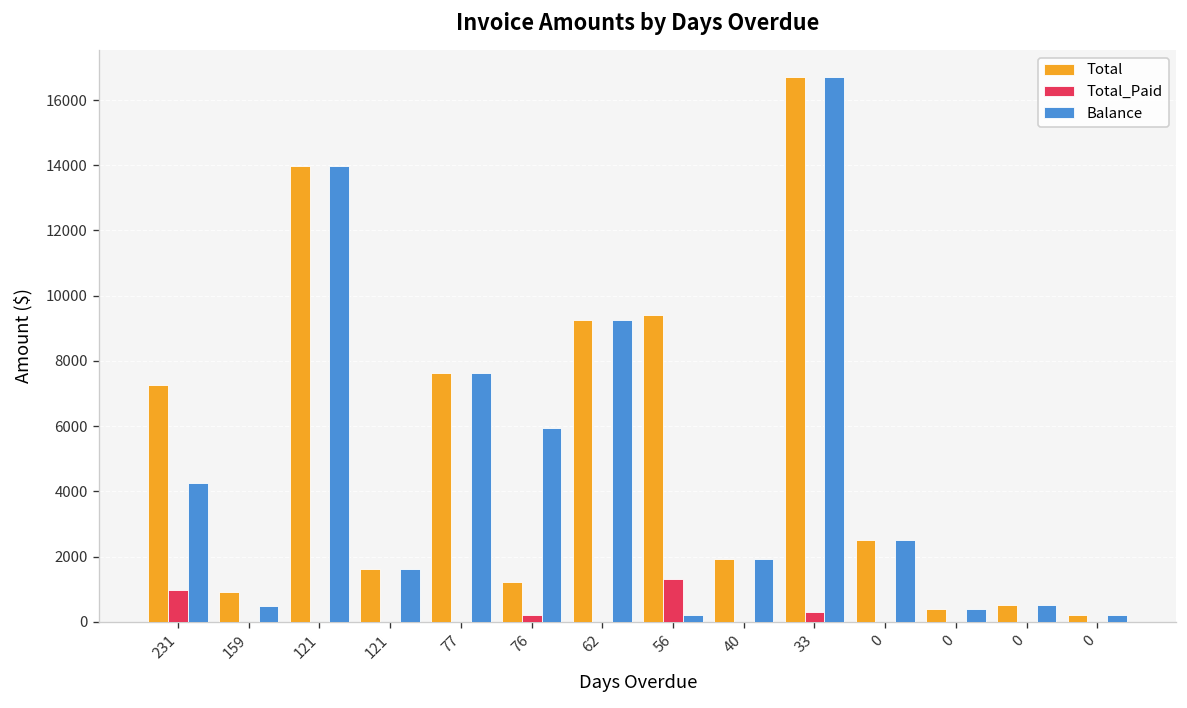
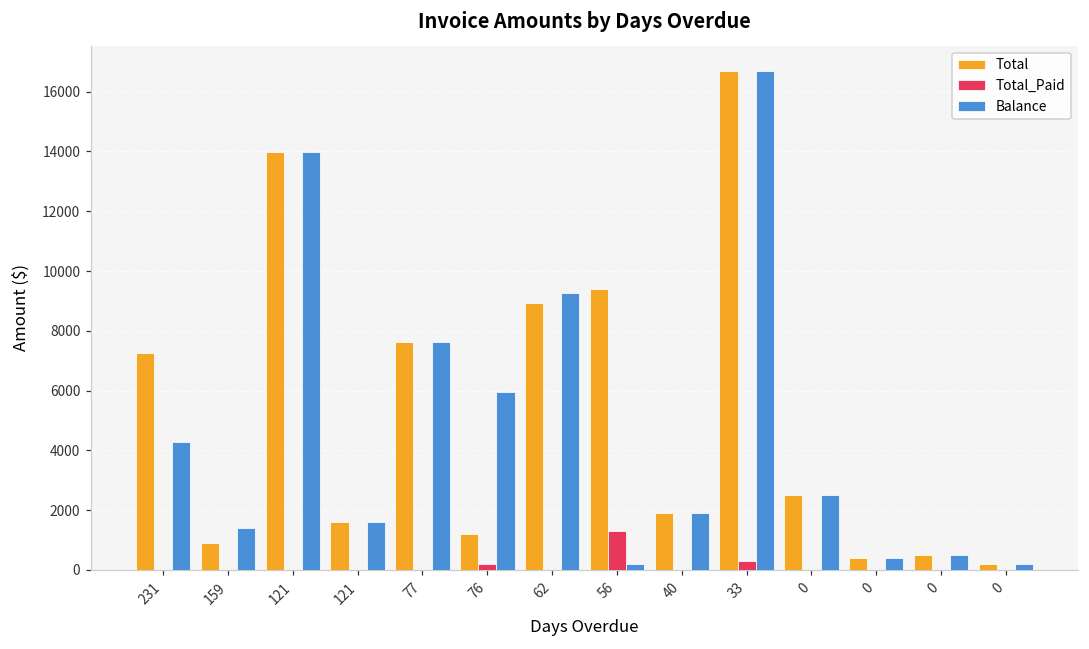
Total_Paid, 231: 1000 -> 0
Balance, 159: 500 -> 1400
Total, 62: 9300 -> 8900
